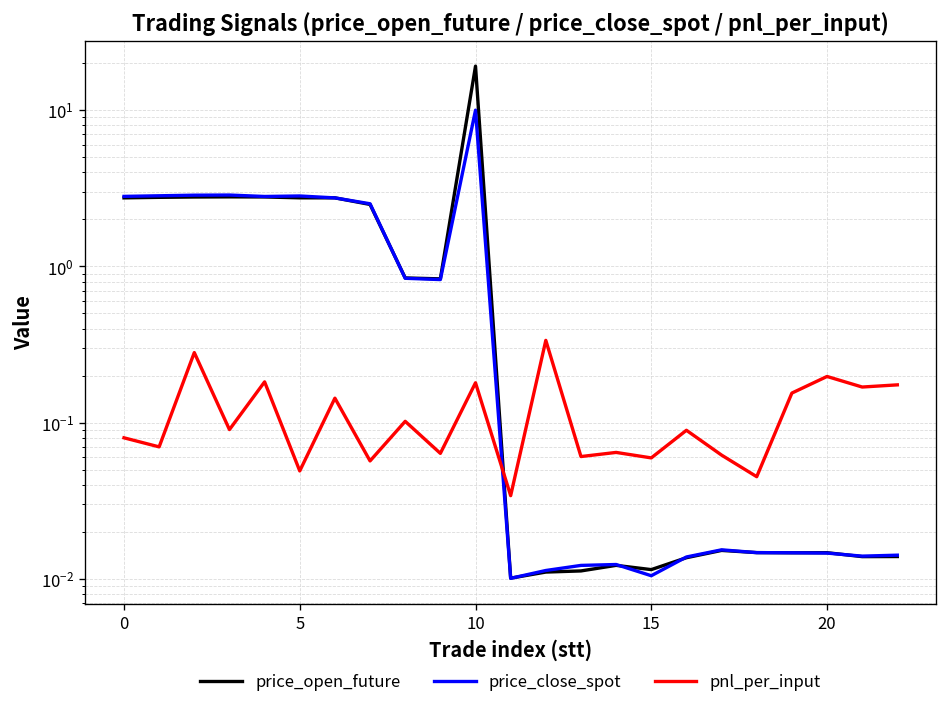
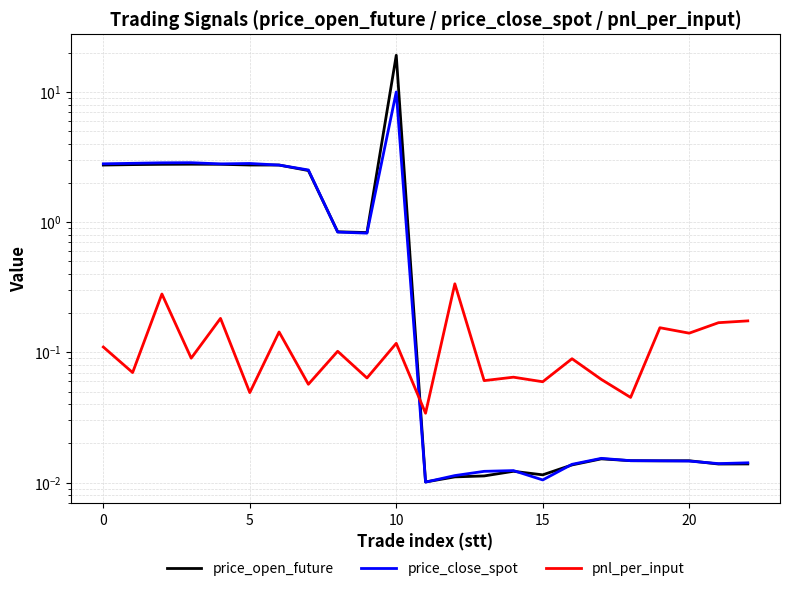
pnl_per_input, 0: 0.08 -> 0.11
pnl_per_input, 10: 0.18 -> 0.12
pnl_per_input, 20: 0.20 -> 0.14
